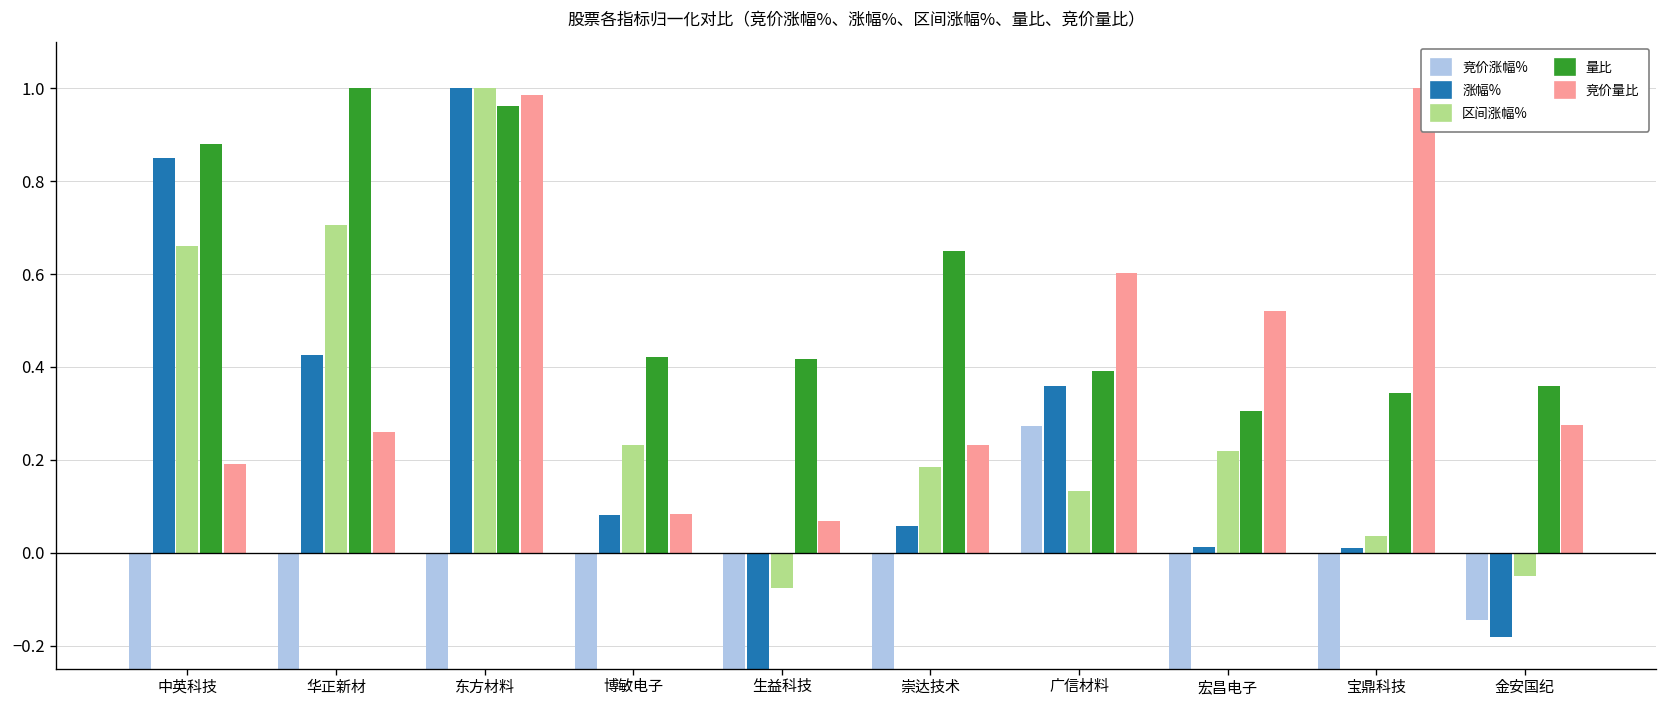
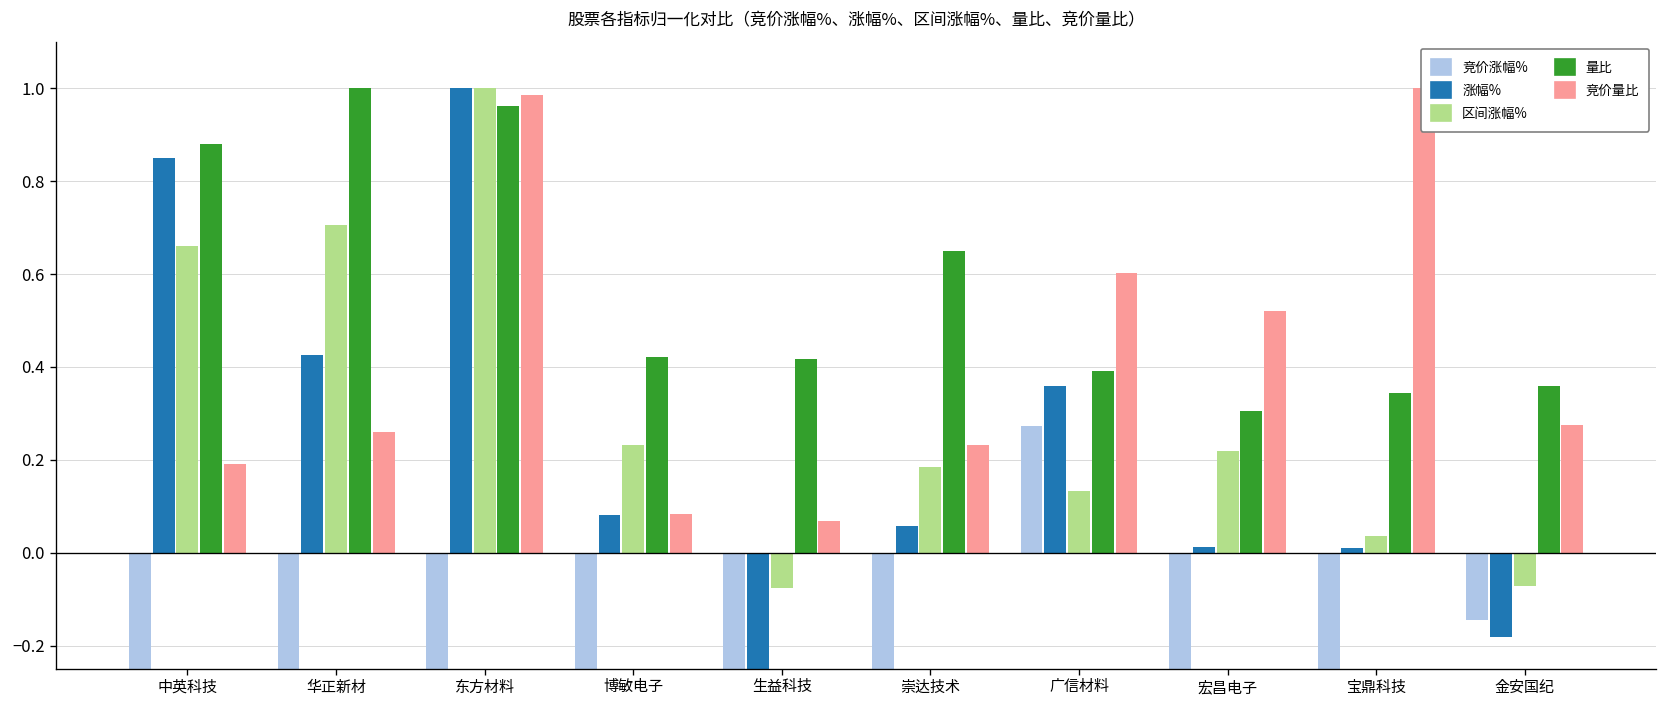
区间涨幅%, 金安国纪: -0.05 -> -0.07
